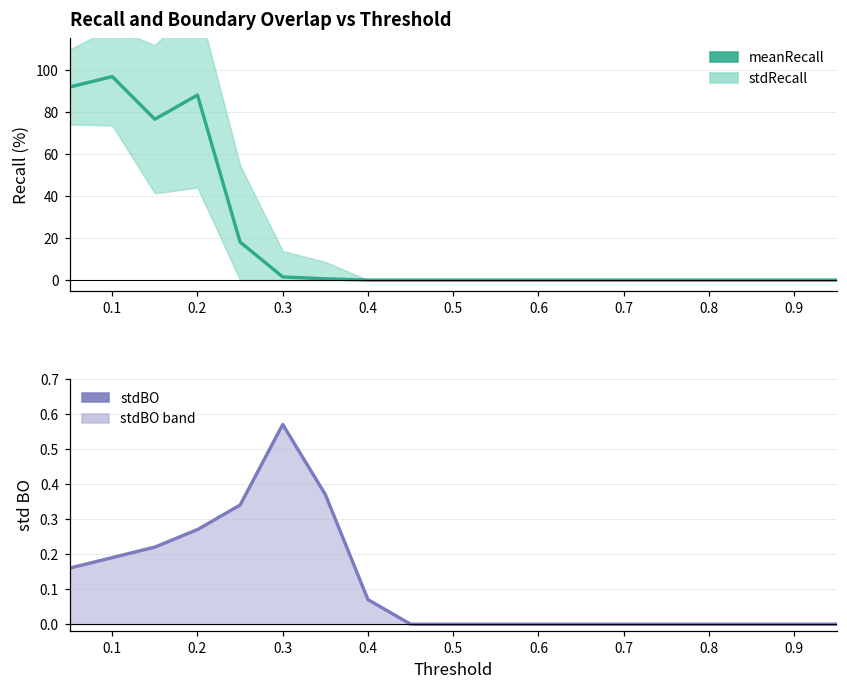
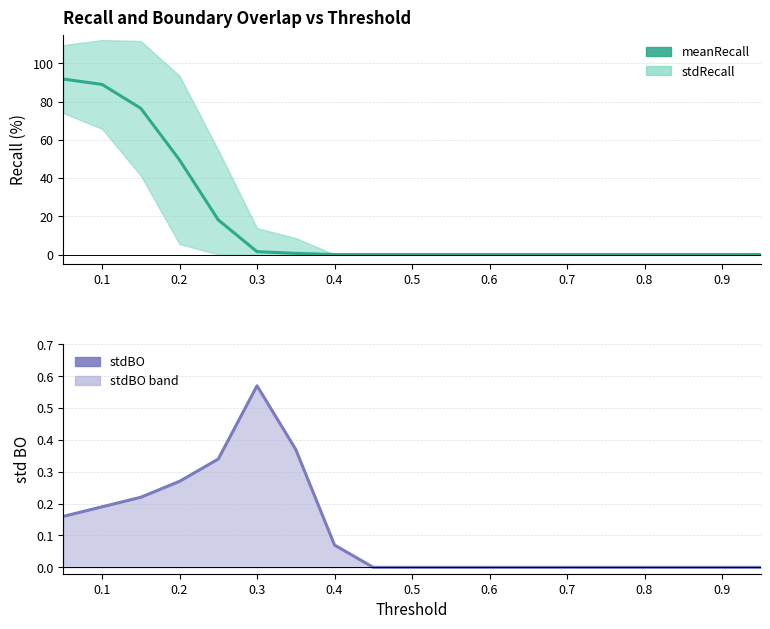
Recall and Boundary Overlap vs Threshold, meanRecall, 0.1: 97 -> 89
Recall and Boundary Overlap vs Threshold, meanRecall, 0.2: 88 -> 50
